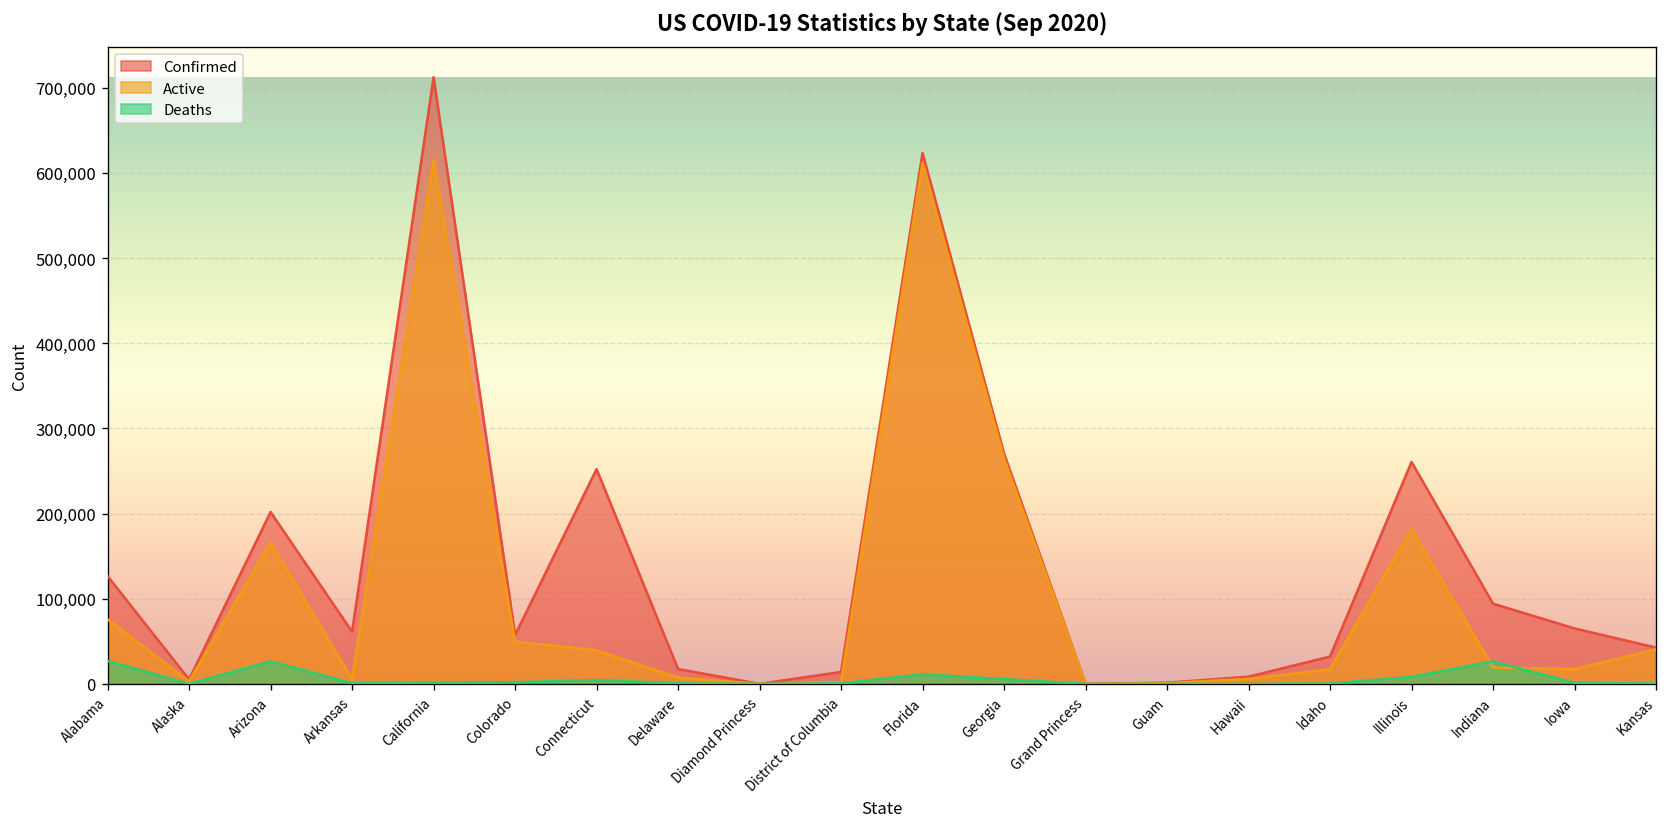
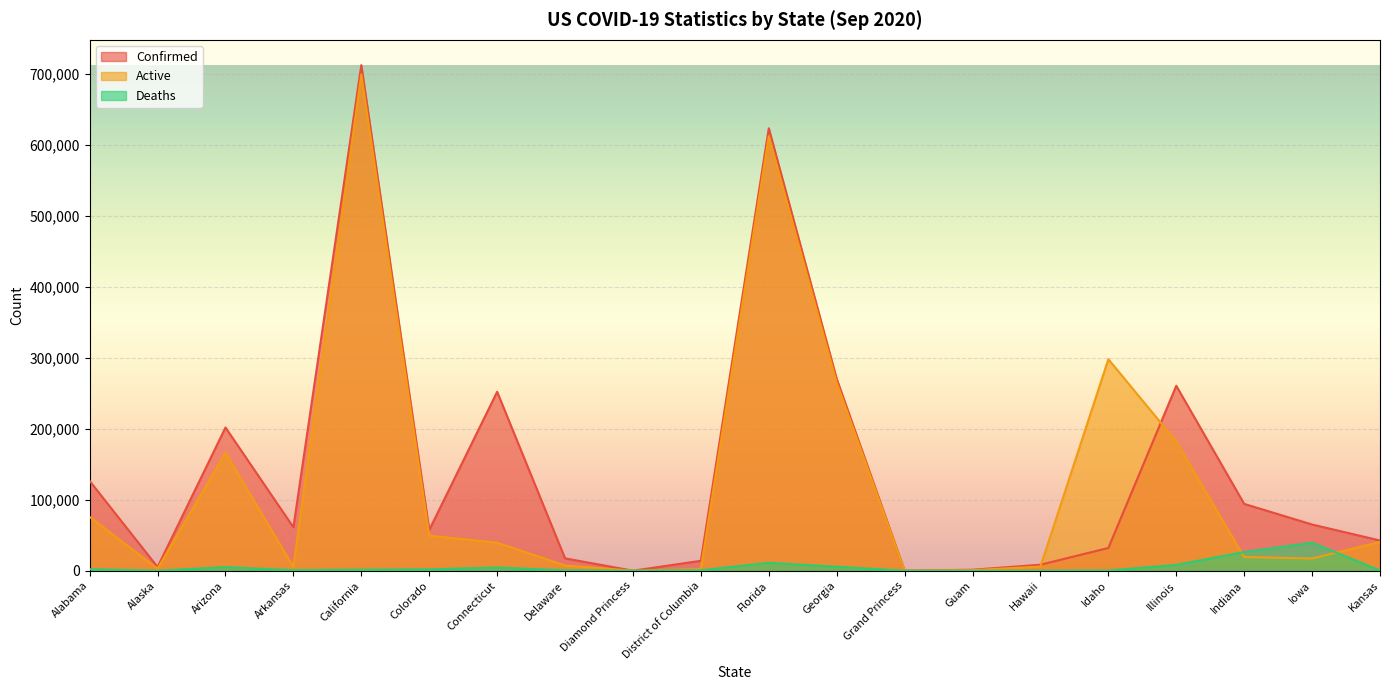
Deaths, Alabama: 30,000 -> 0
Deaths, Arizona: 30,000 -> 10,000
Active, California: 620,000 -> 700,000
Active, Idaho: 20,000 -> 300,000
Deaths, Iowa: 0 -> 40,000
